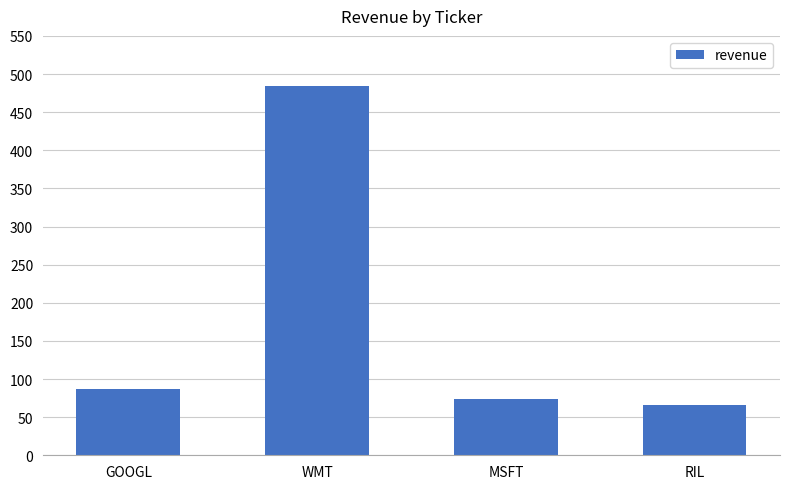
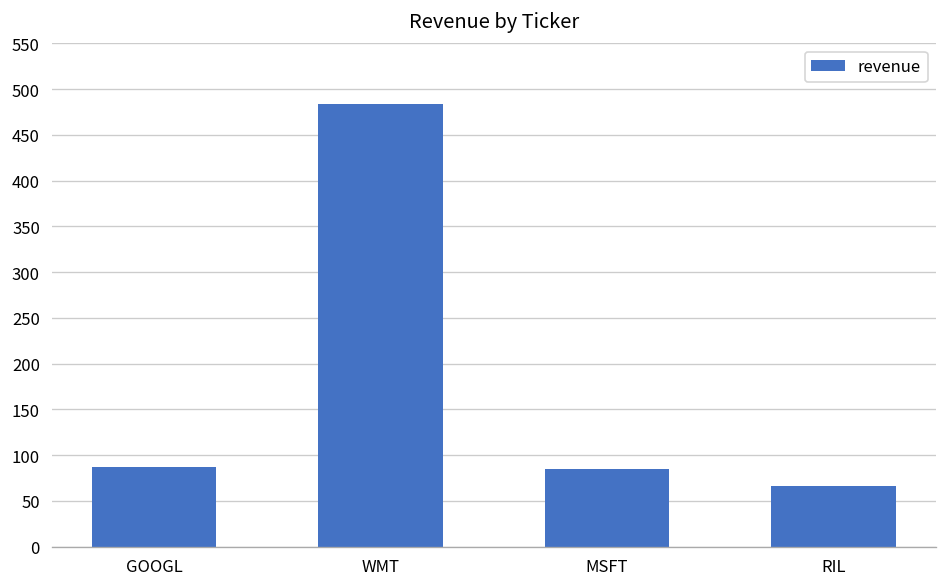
MSFT: 70 -> 90
